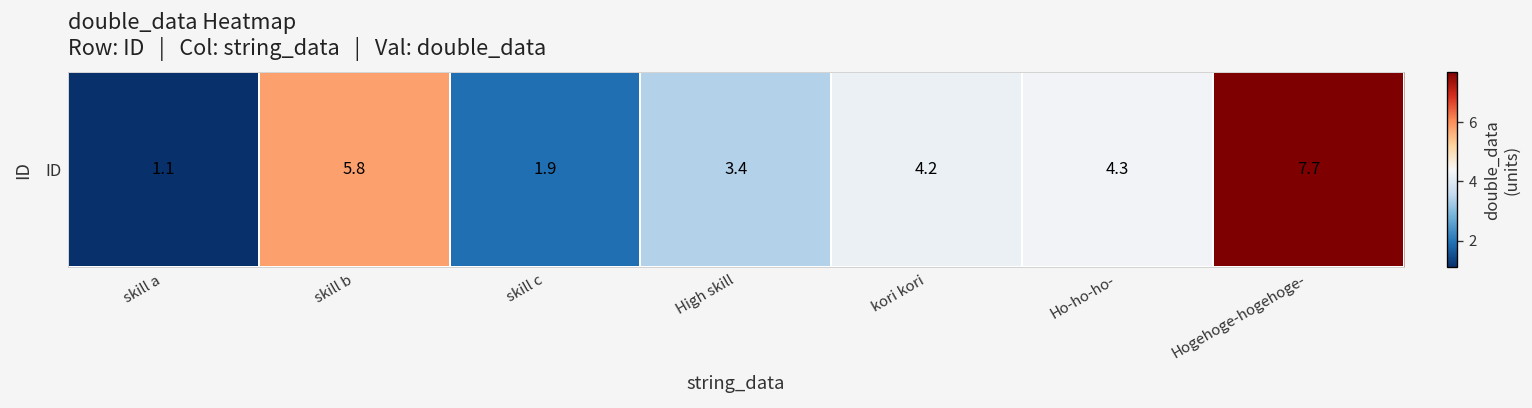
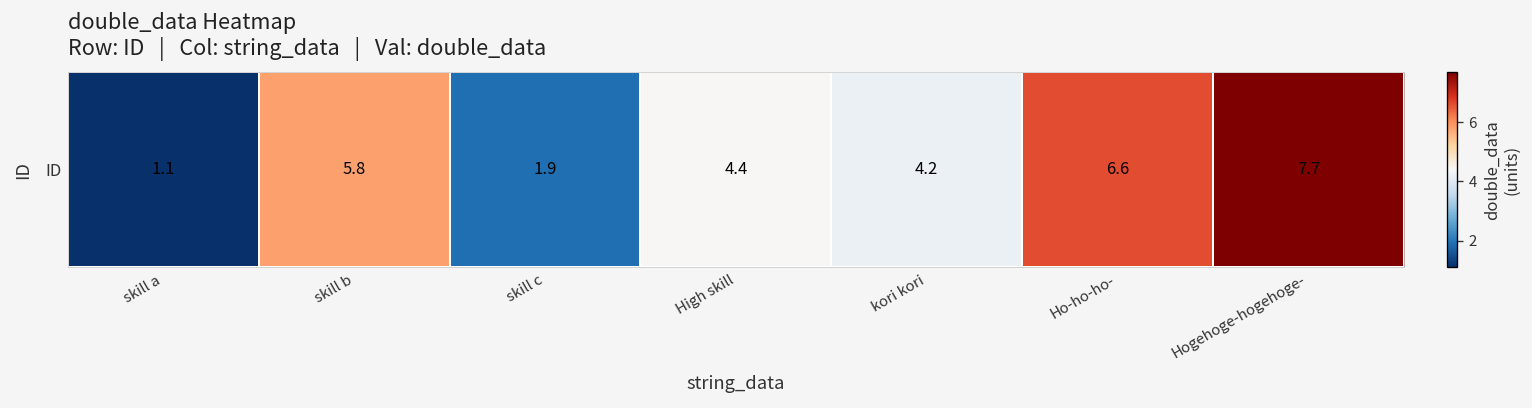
ID, High skill: 3.4 -> 4.4
ID, Ho-ho-ho-: 4.3 -> 6.6
